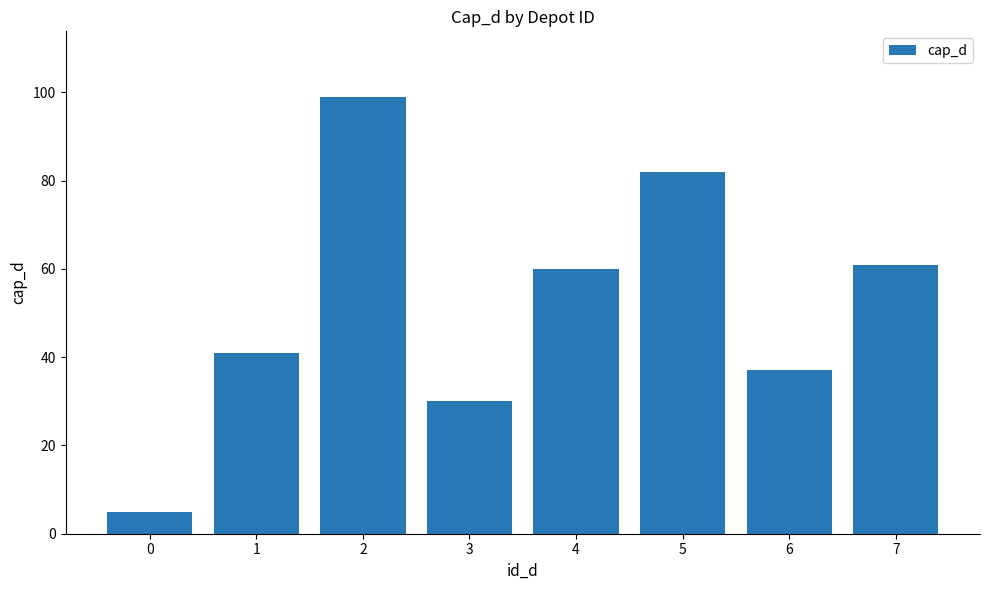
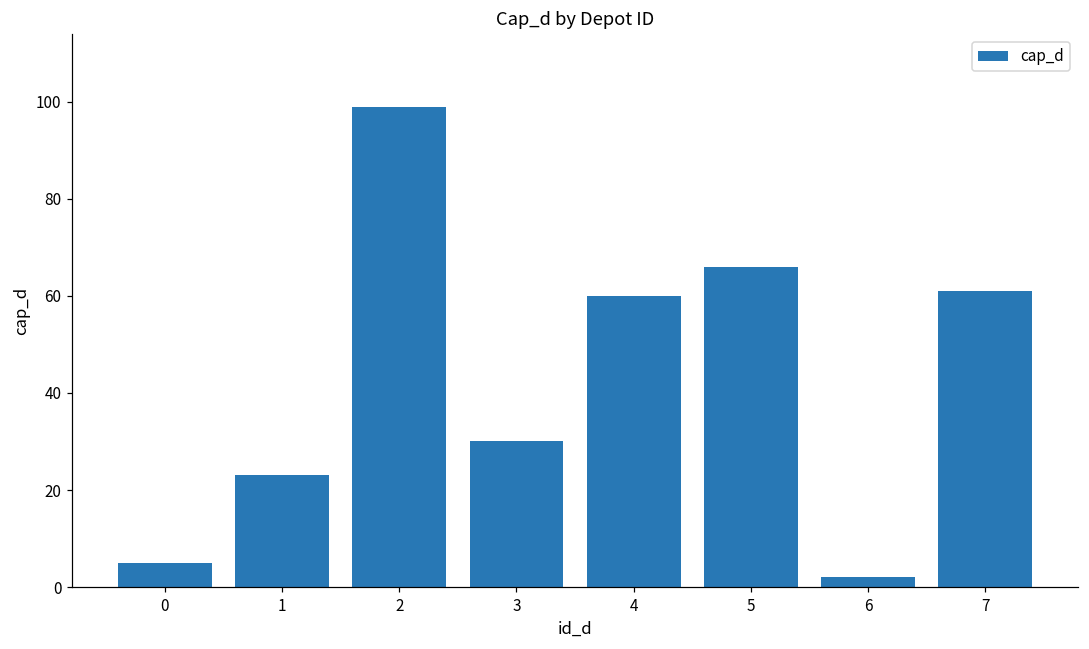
1: 41 -> 23
5: 82 -> 66
6: 37 -> 2
